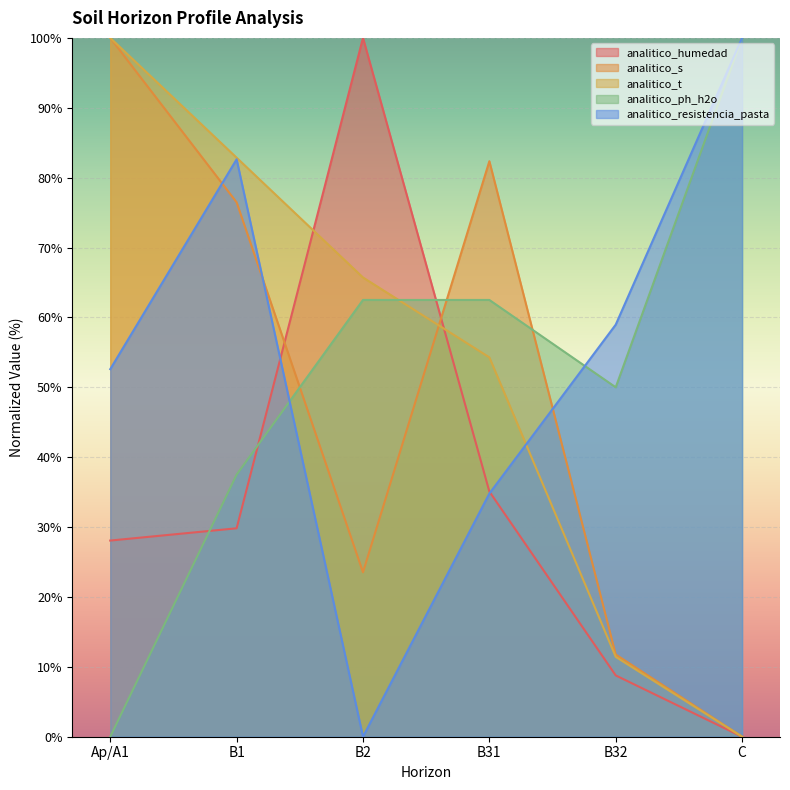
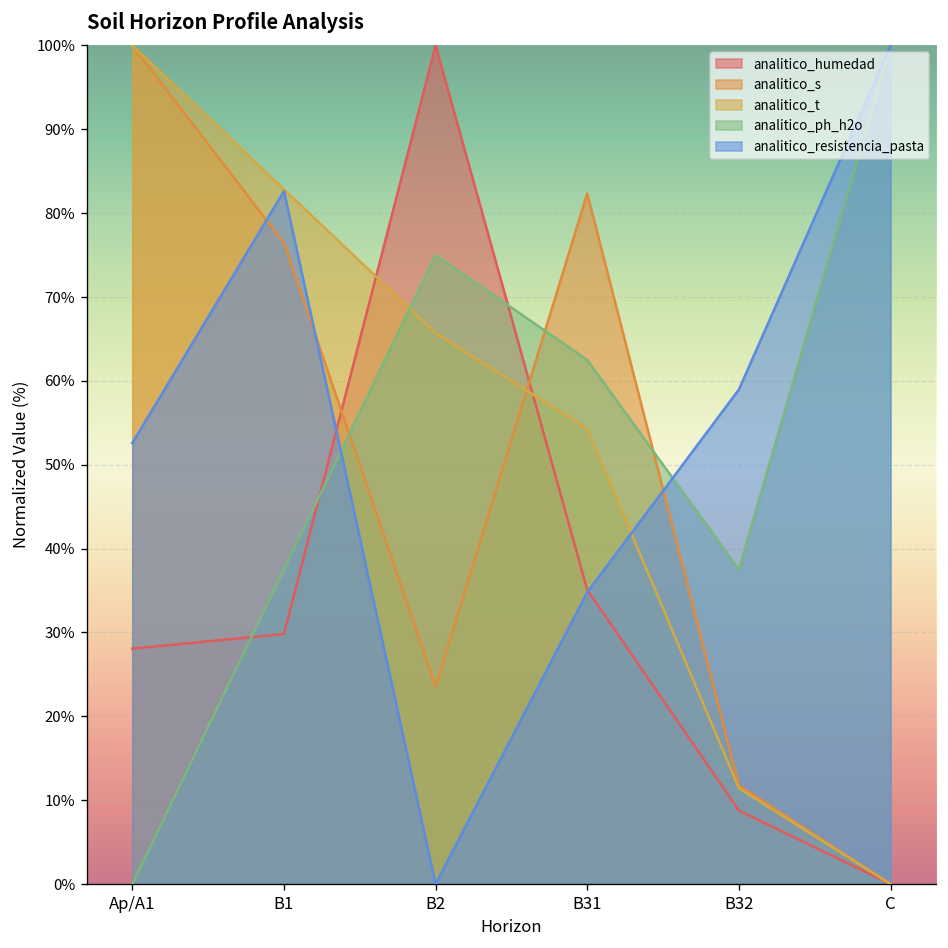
analitico_ph_h2o, B2: 63% -> 75%
analitico_ph_h2o, B32: 50% -> 37%
